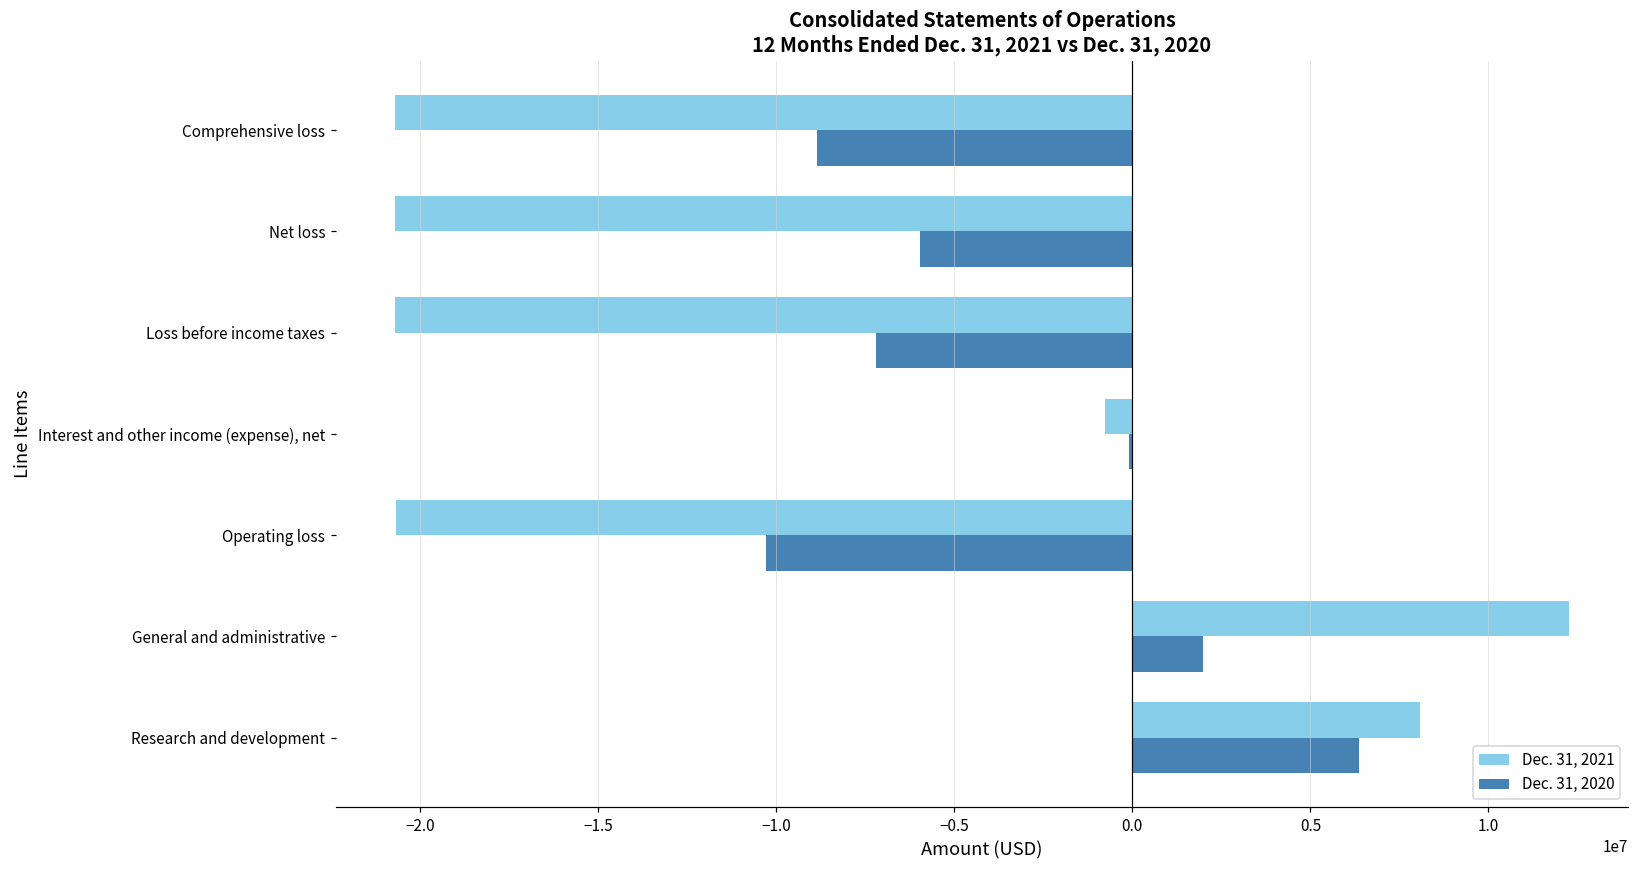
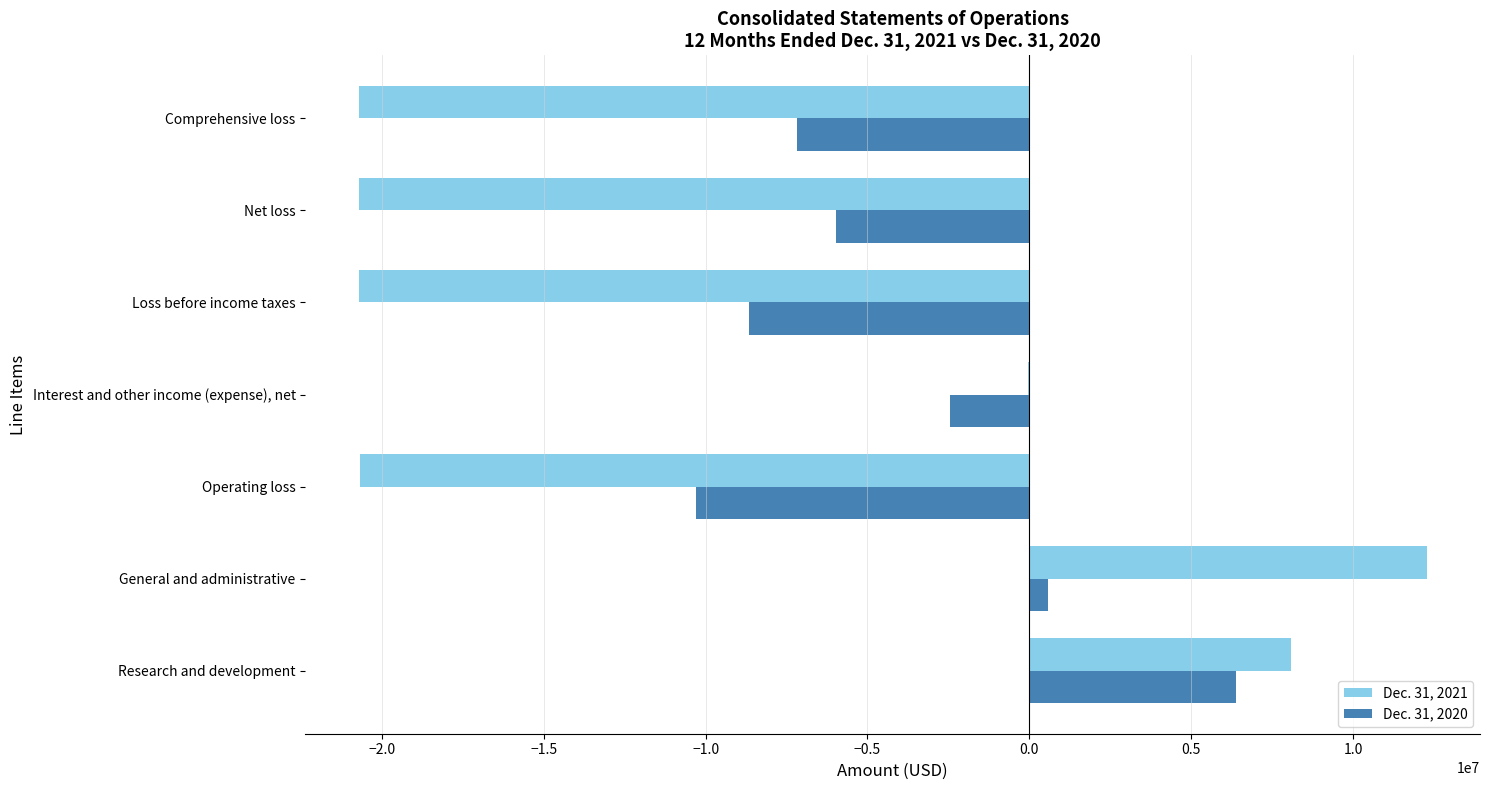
Dec. 31, 2020, Comprehensive loss: -8800000 -> -7200000
Dec. 31, 2020, Loss before income taxes: -7200000 -> -8600000
Dec. 31, 2021, Interest and other income (expense), net: -800000 -> 0
Dec. 31, 2020, Interest and other income (expense), net: -100000 -> -2400000
Dec. 31, 2020, General and administrative: 2000000 -> 600000
